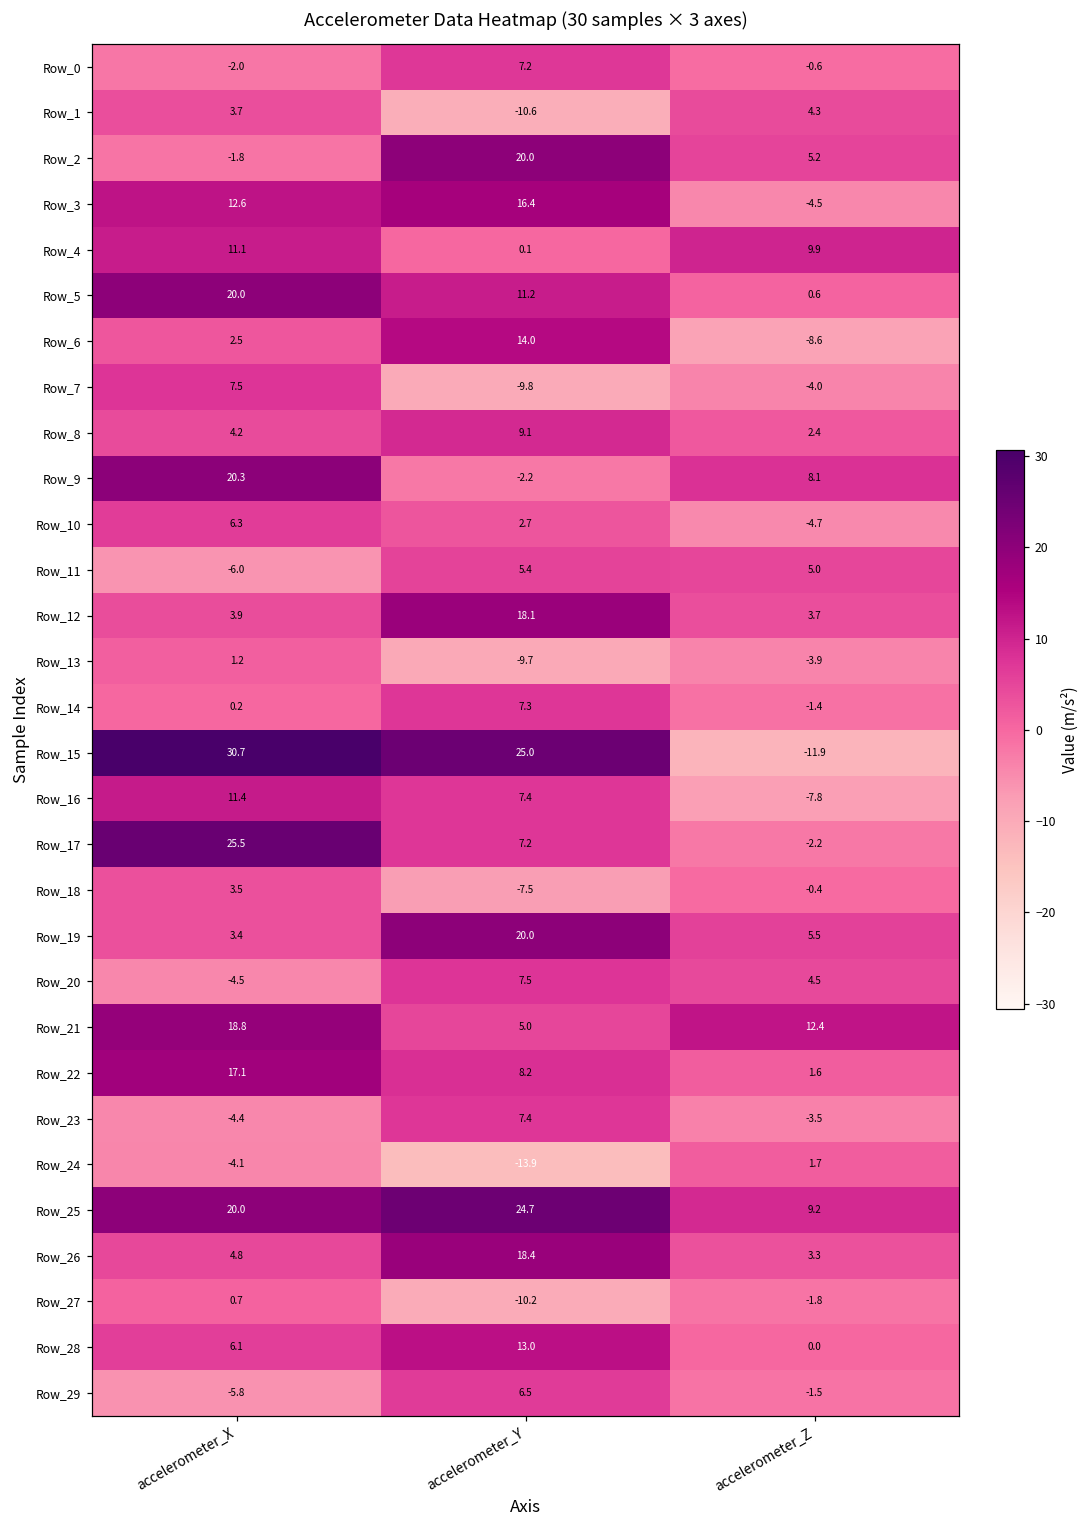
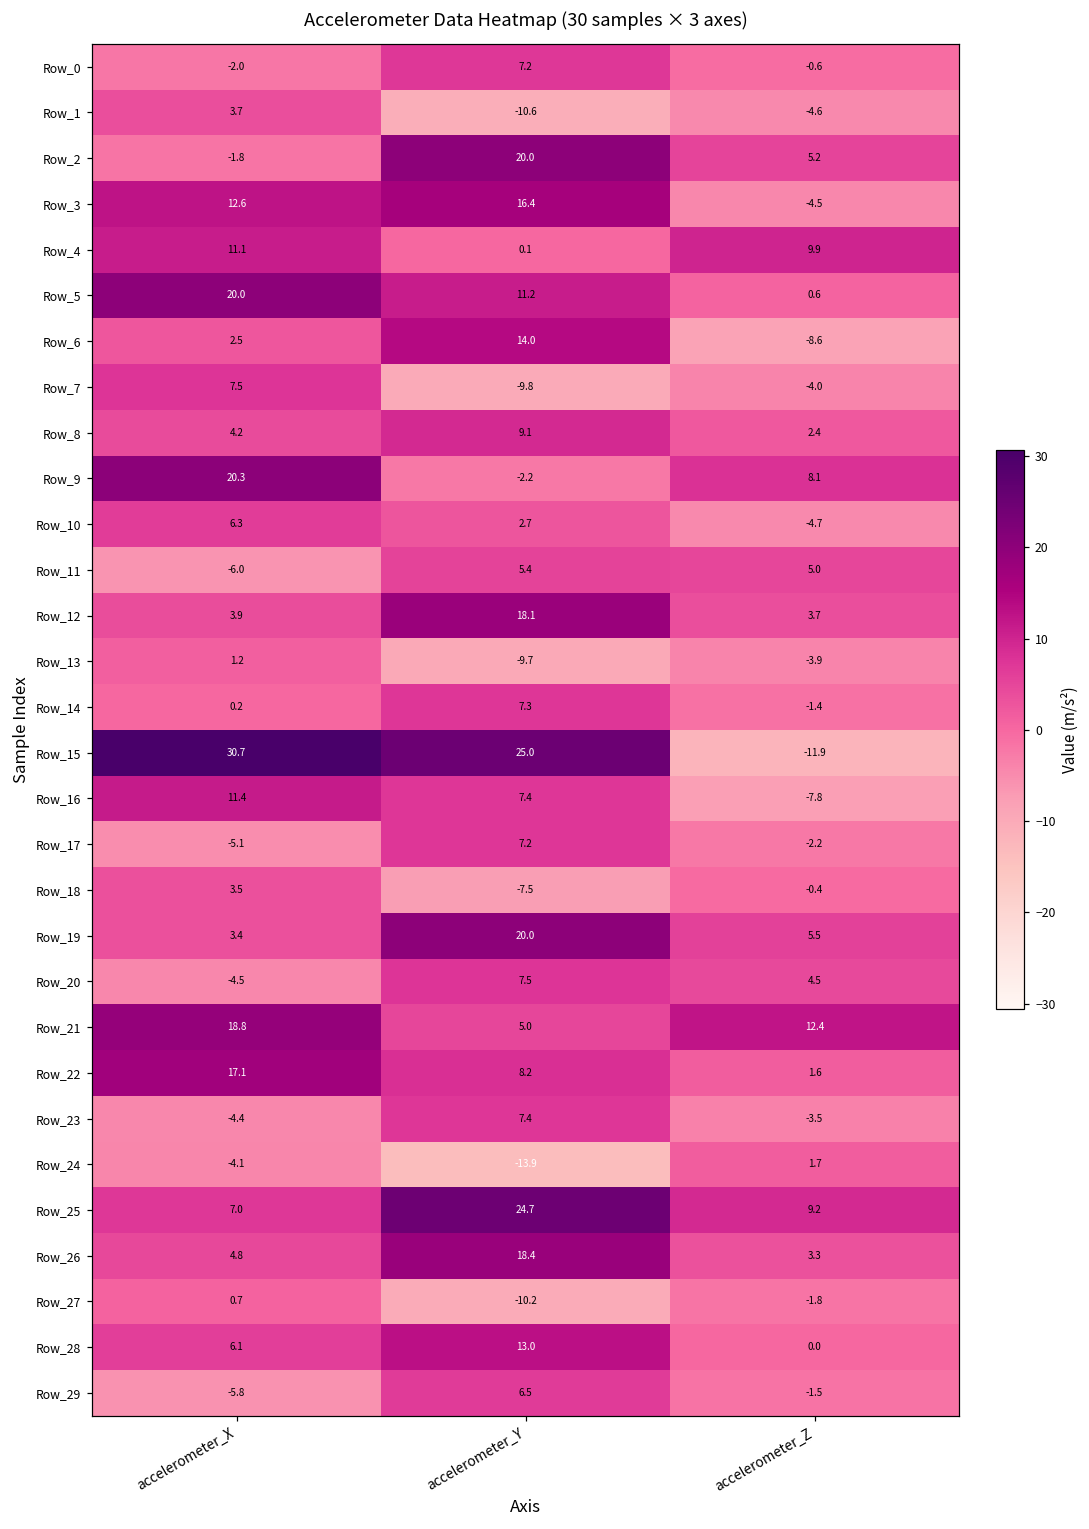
Row_1, accelerometer_Z: 4.3 -> -4.6
Row_17, accelerometer_X: 25.5 -> -5.1
Row_25, accelerometer_X: 20.0 -> 7.0
